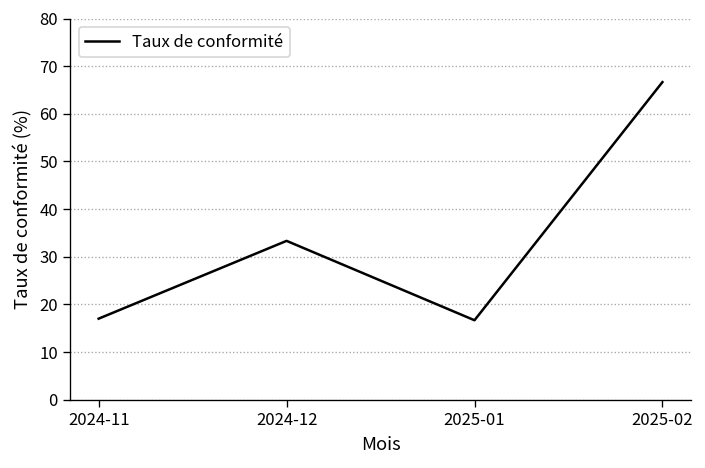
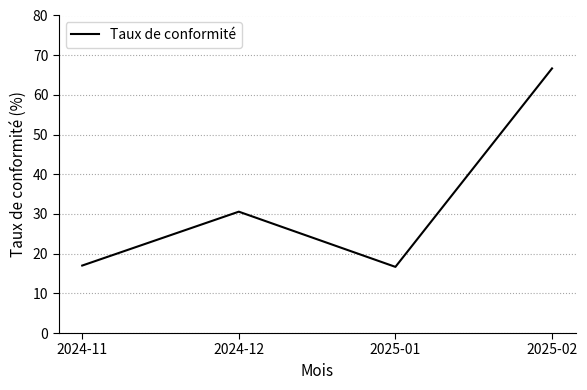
2024-12: 33 -> 31
